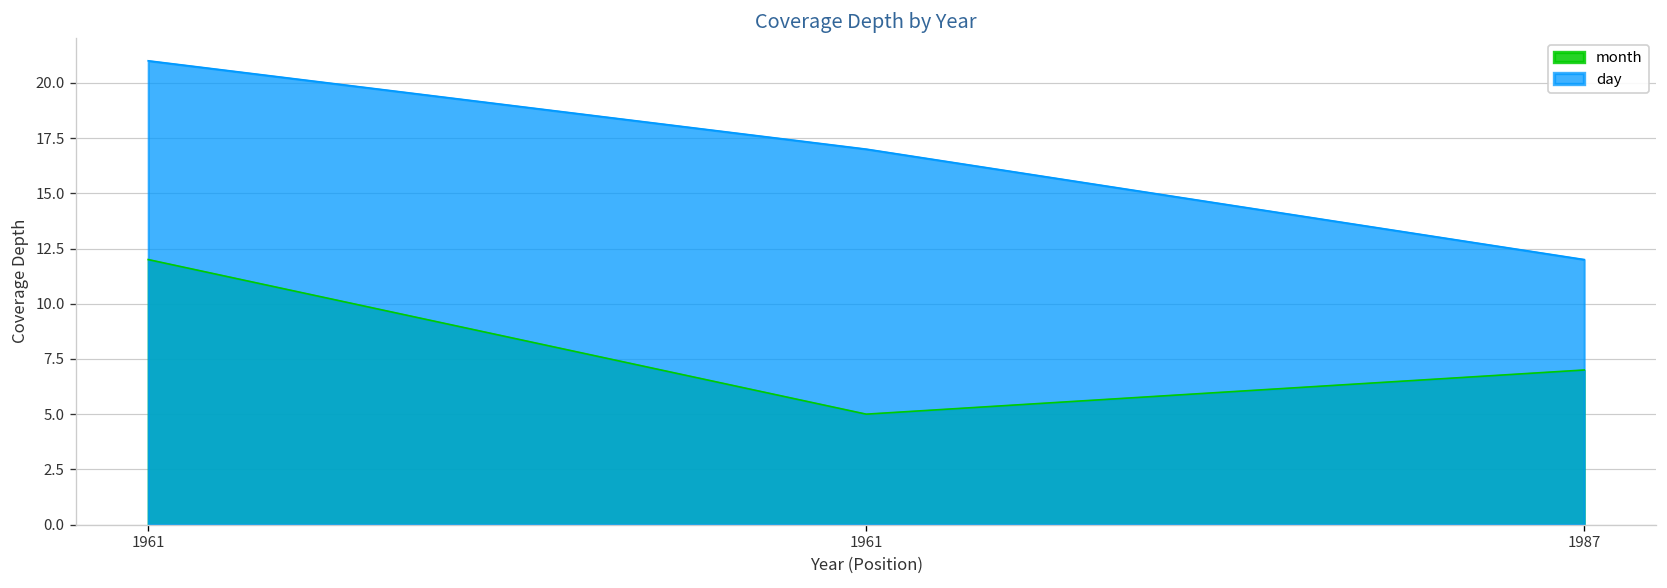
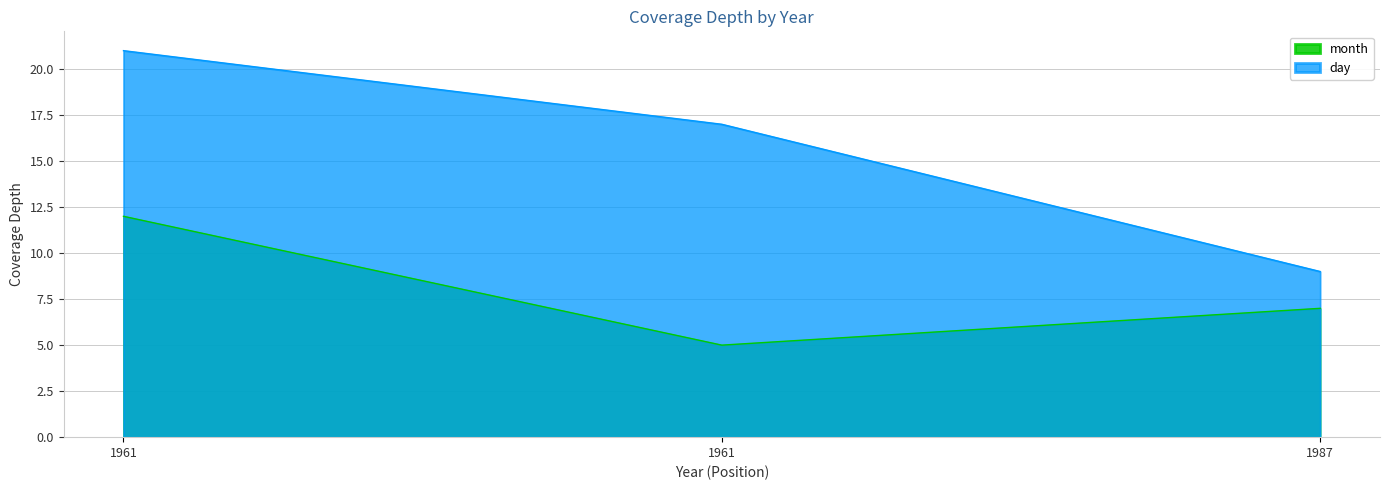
day, 1987: 12 -> 9
